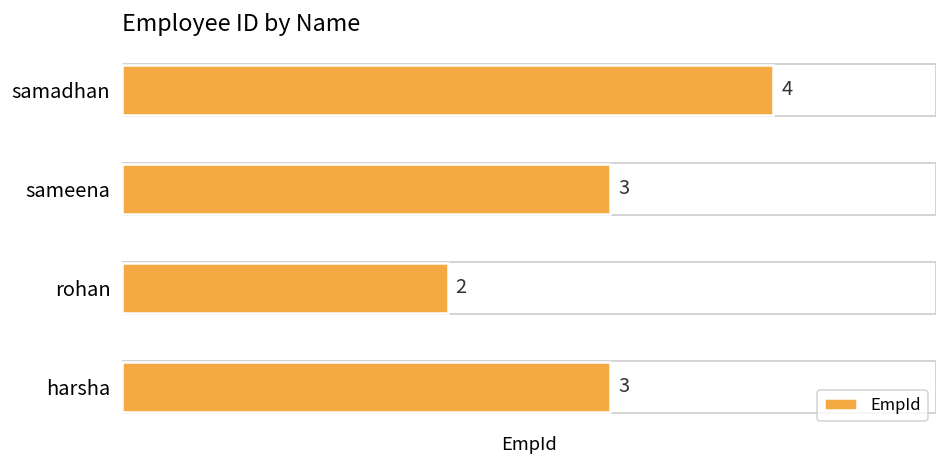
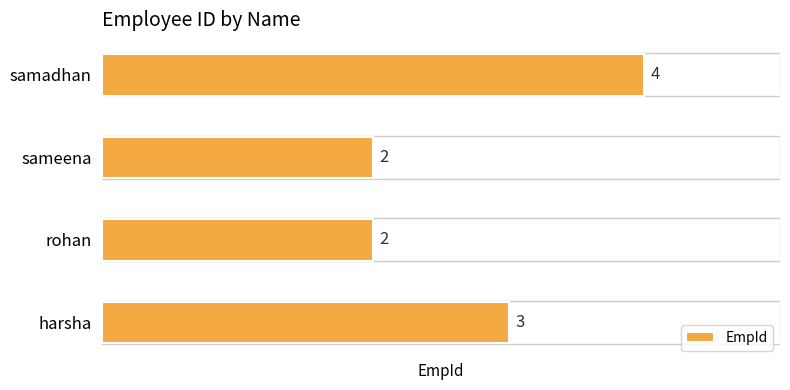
sameena: 3 -> 2
